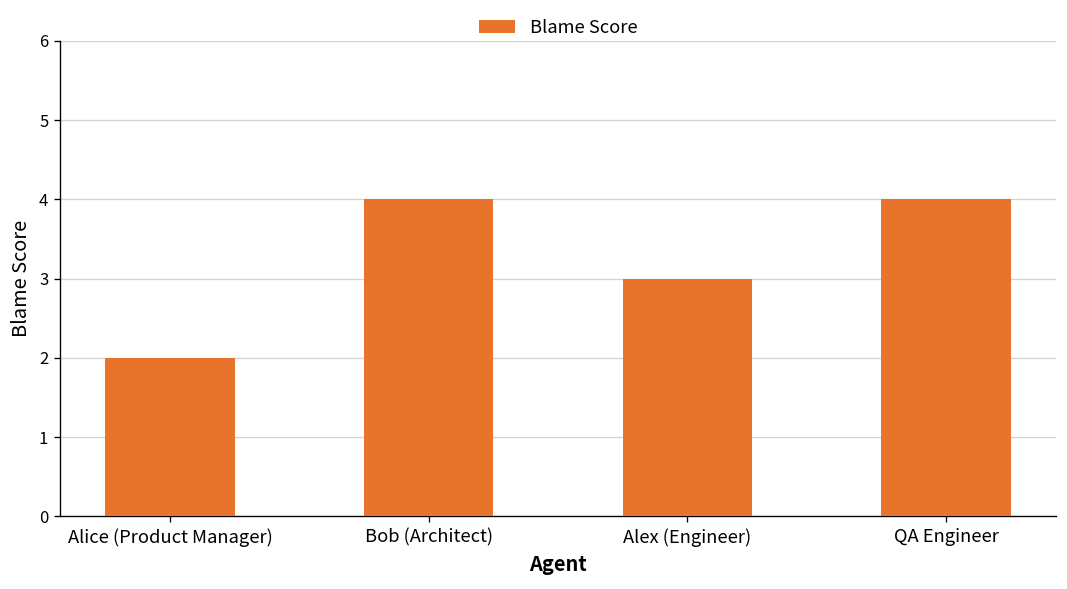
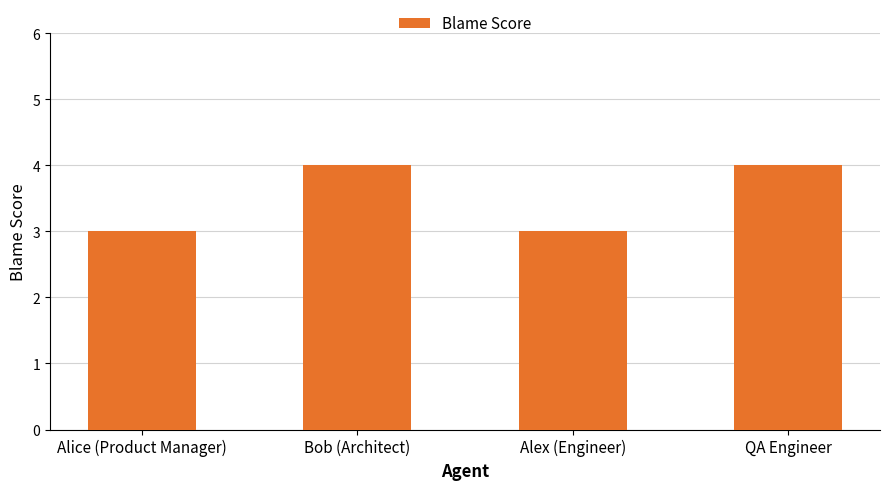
Alice (Product Manager): 2 -> 3
